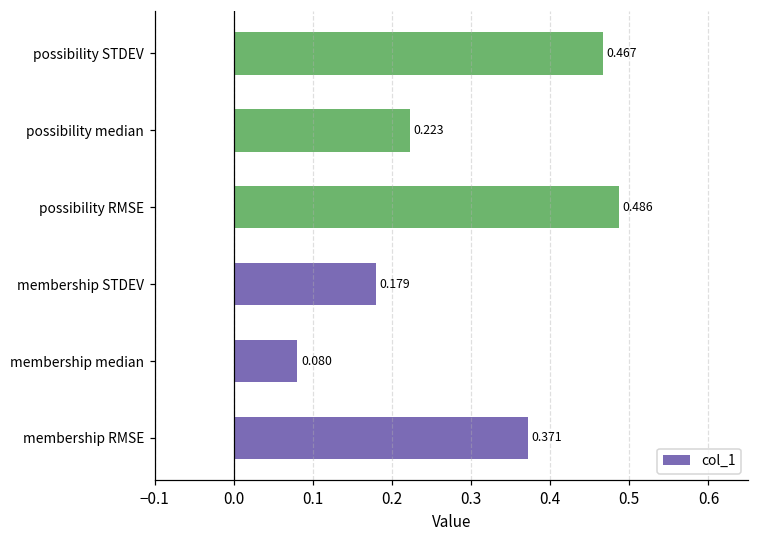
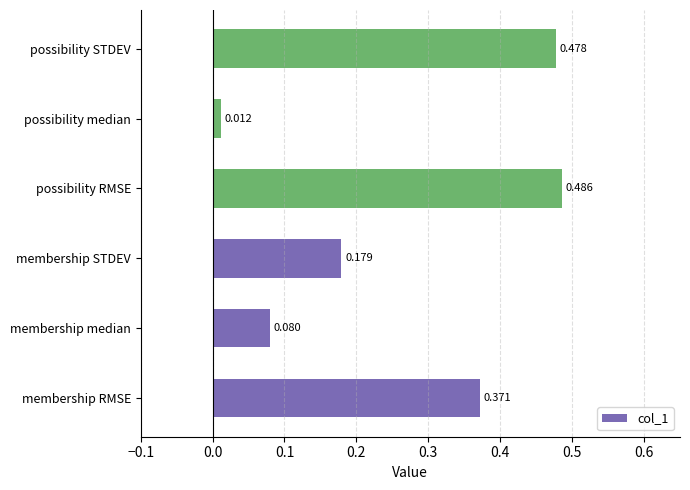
possibility STDEV: 0.467 -> 0.478
possibility median: 0.223 -> 0.012
